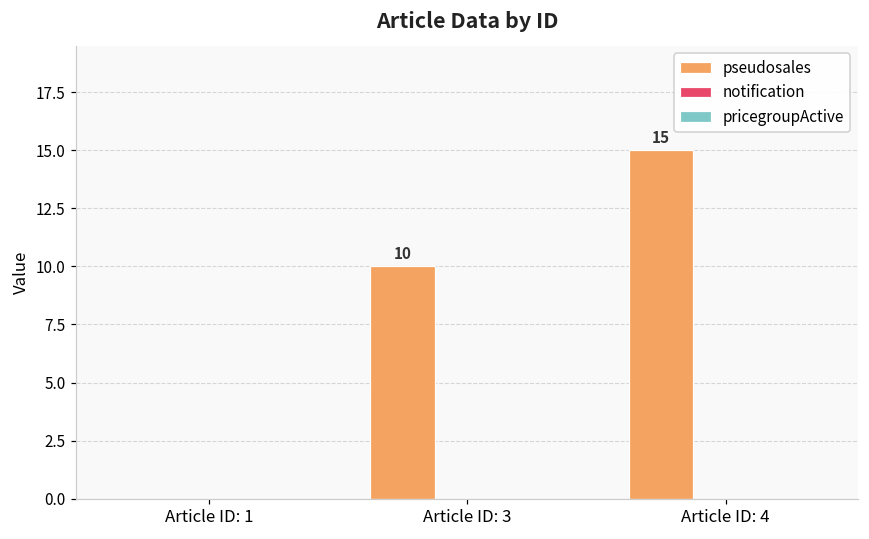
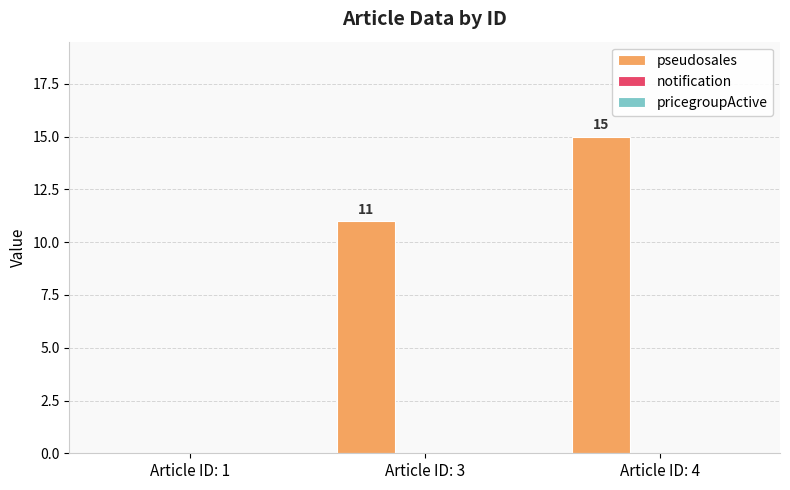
pseudosales, Article ID: 3: 10 -> 11
